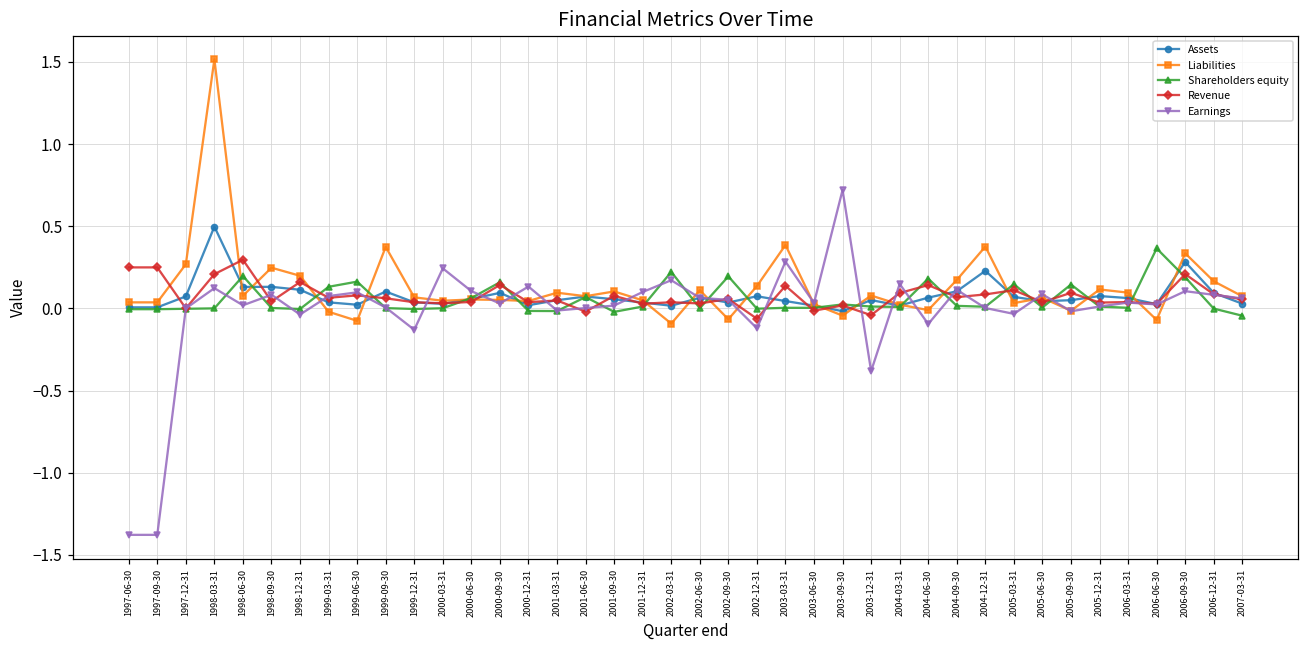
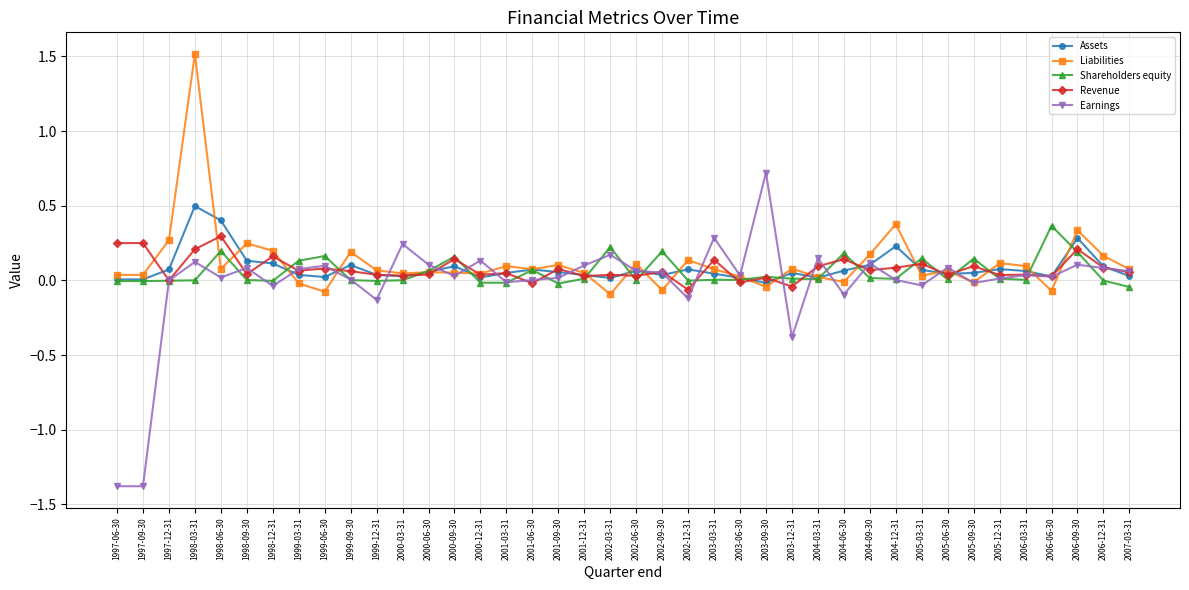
Assets, 1998-06-30: 0.13 -> 0.40
Liabilities, 1999-09-30: 0.37 -> 0.19
Liabilities, 2003-03-31: 0.39 -> 0.07
